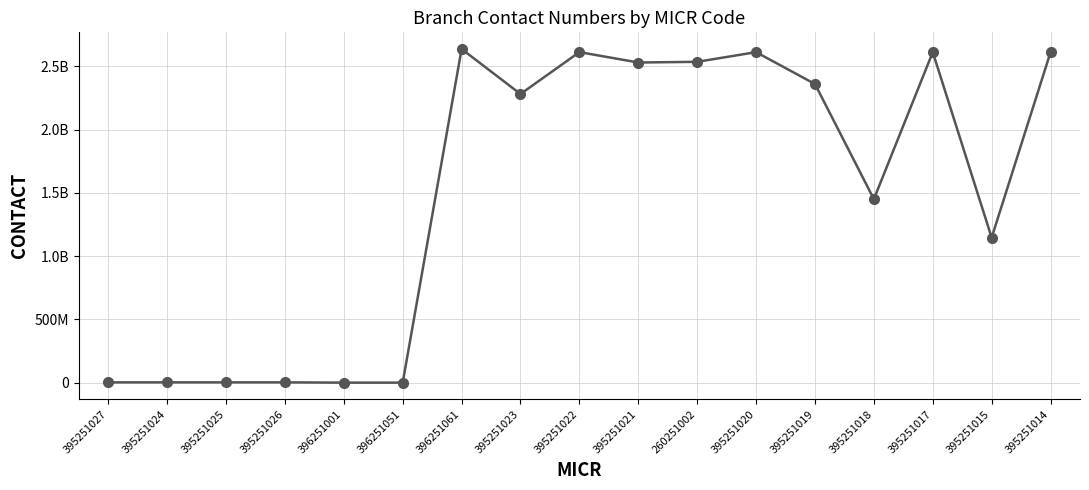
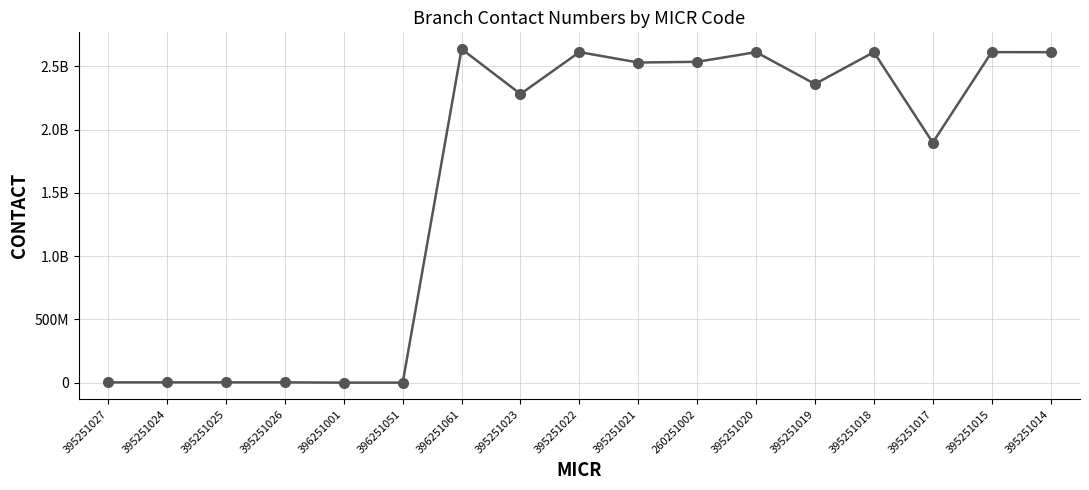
395251018: 1450000000 -> 2610000000
395251017: 2610000000 -> 1900000000
395251015: 1150000000 -> 2610000000
